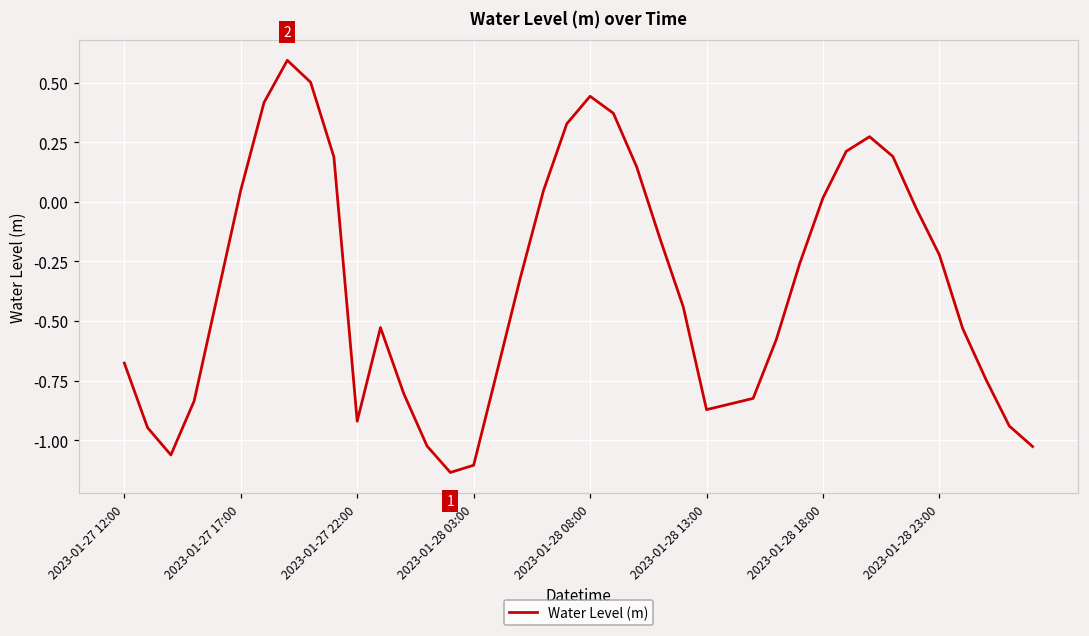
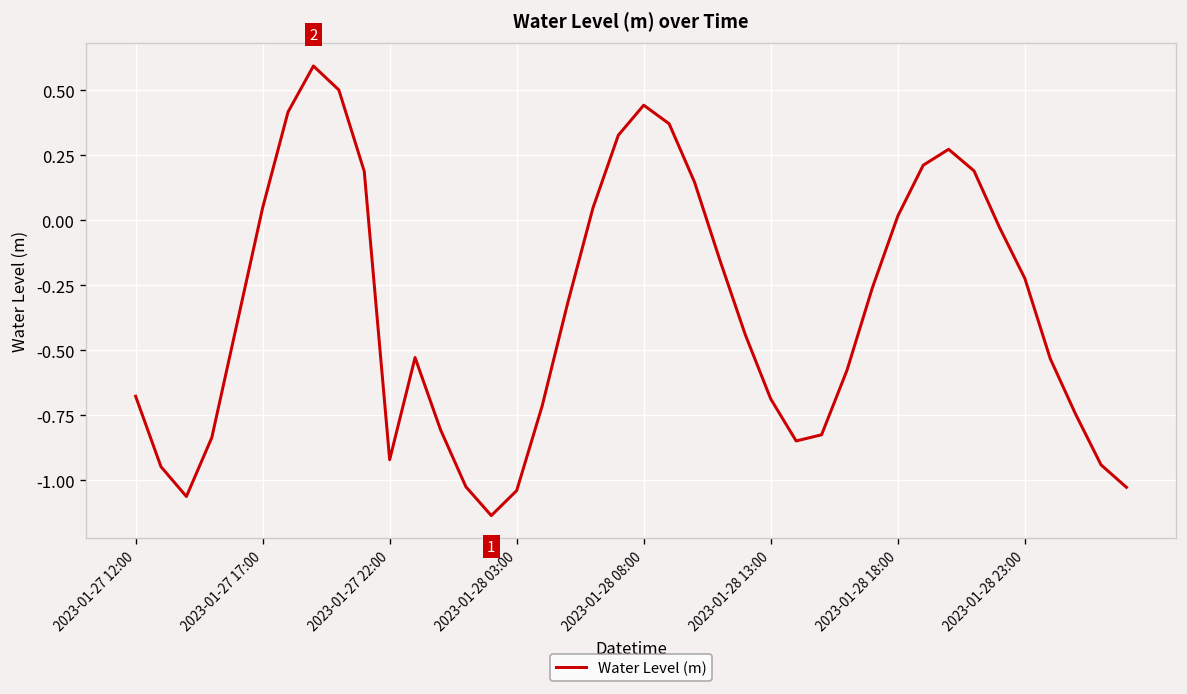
2023-01-28 03:00: -1.11 -> -1.04
2023-01-28 13:00: -0.87 -> -0.69
